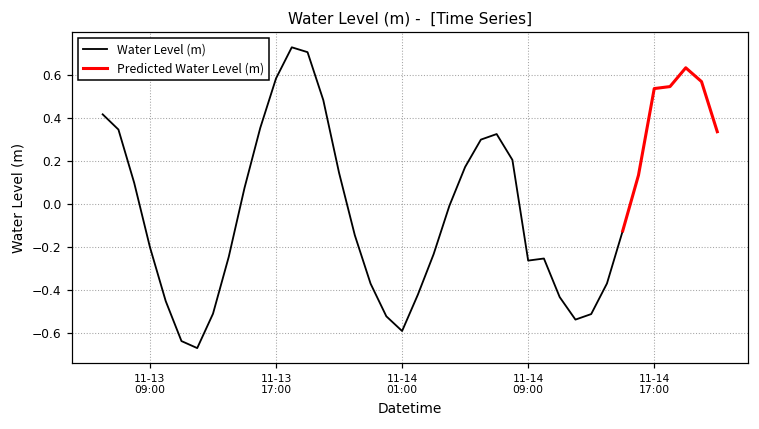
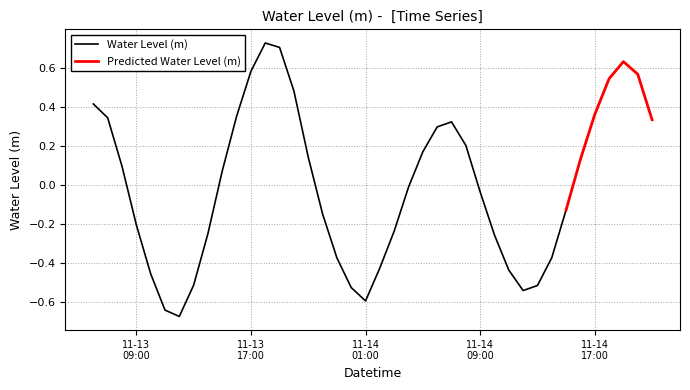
Water Level (m), 11-14 09:00: -0.26 -> -0.03
Predicted Water Level (m), 11-14 17:00: 0.54 -> 0.36
